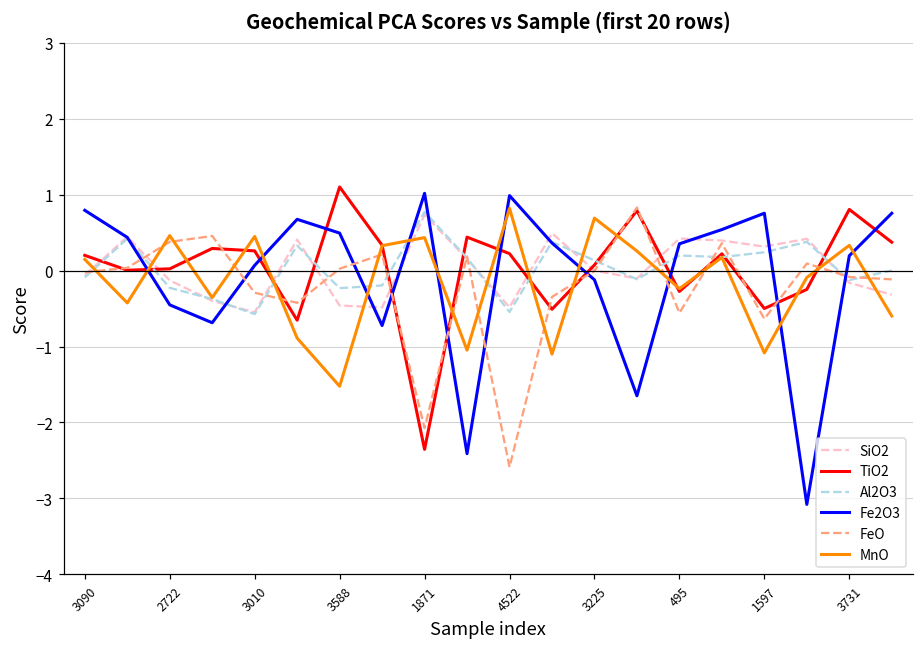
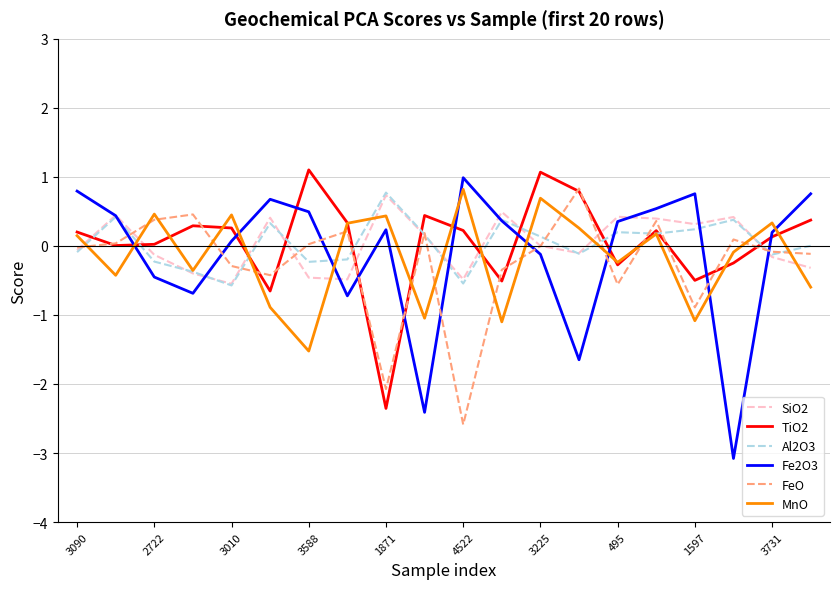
Fe2O3, 1871: 1.0 -> 0.2
TiO2, 3225: 0.1 -> 1.1
FeO, 1597: -0.6 -> -0.9
TiO2, 3731: 0.8 -> 0.1
